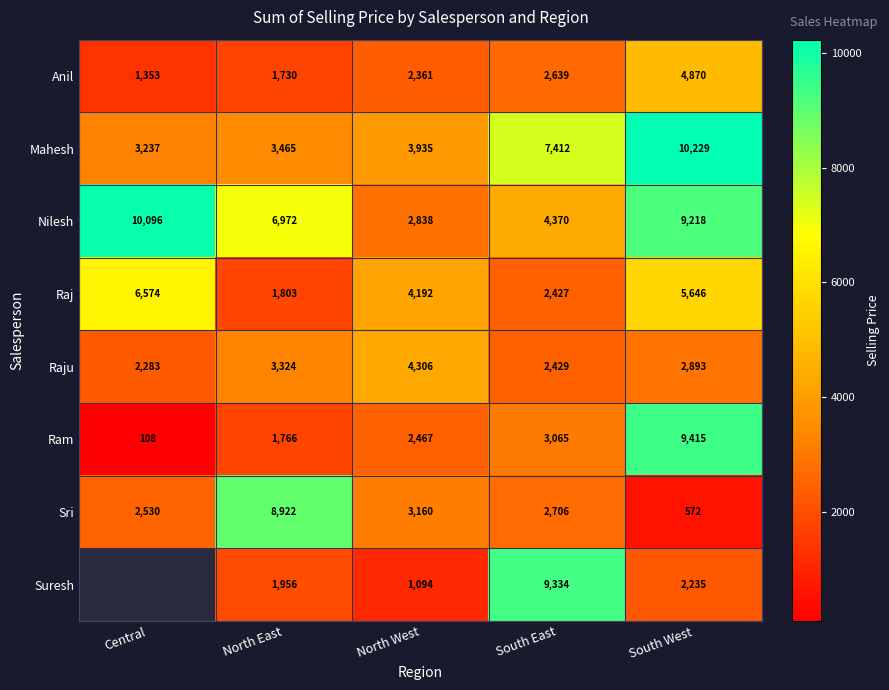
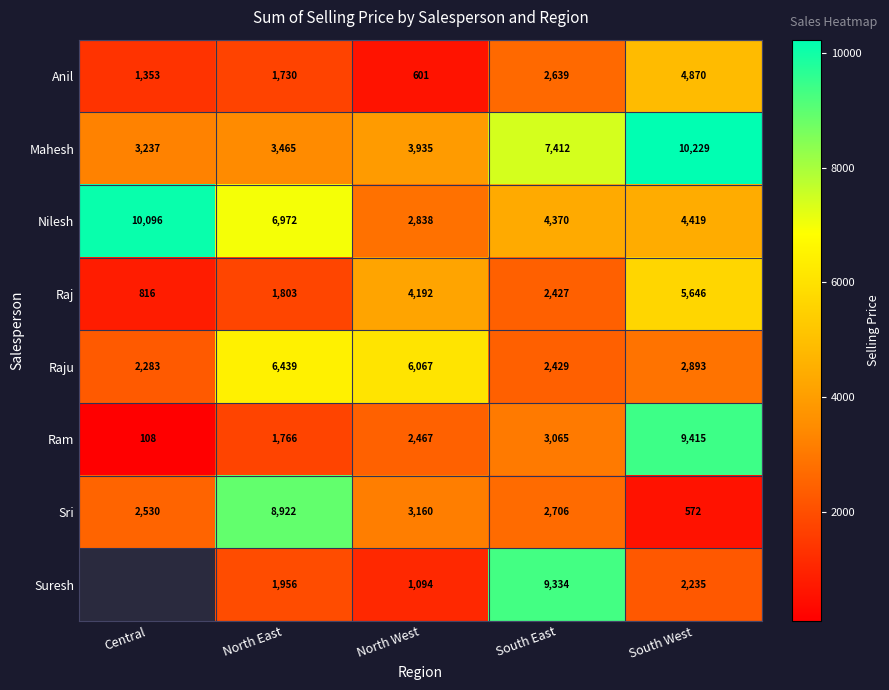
Anil, North West: 2,361 -> 601
Nilesh, South West: 9,218 -> 4,419
Raj, Central: 6,574 -> 816
Raju, North East: 3,324 -> 6,439
Raju, North West: 4,306 -> 6,067
